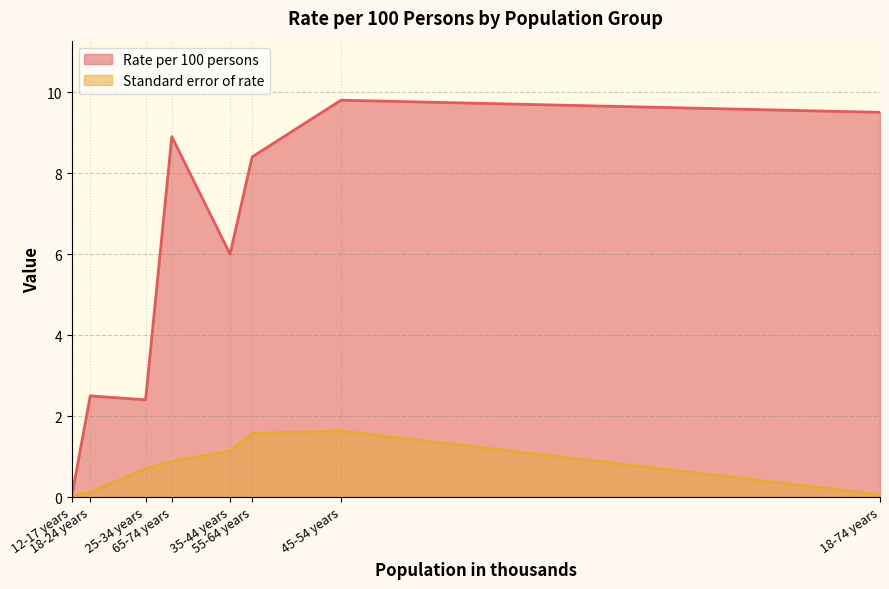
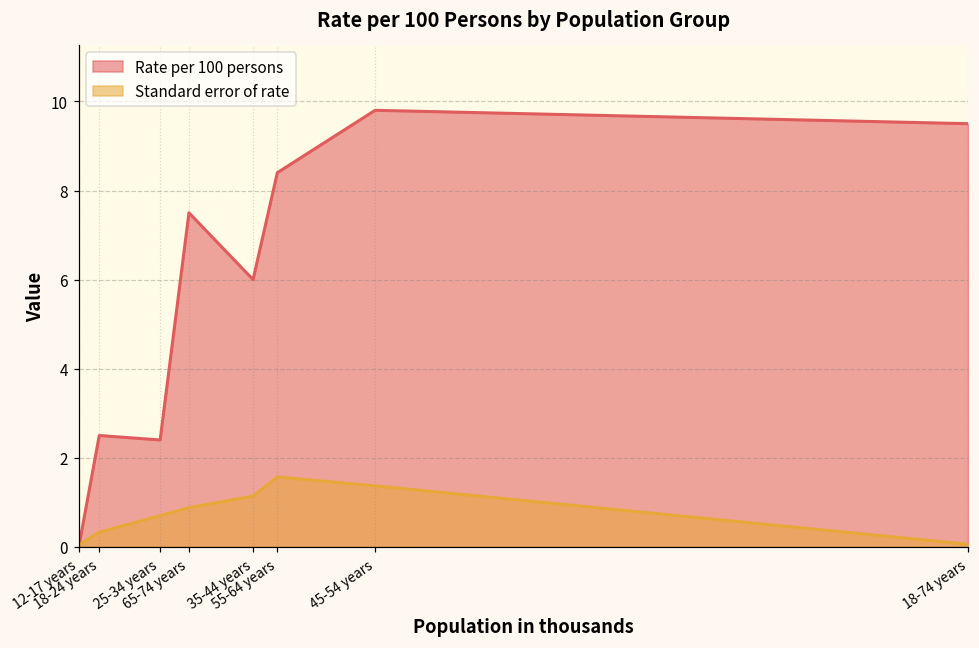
Standard error of rate, 18-24 years: 0.1 -> 0.3
Rate per 100 persons, 65-74 years: 8.9 -> 7.5
Standard error of rate, 45-54 years: 1.6 -> 1.4
